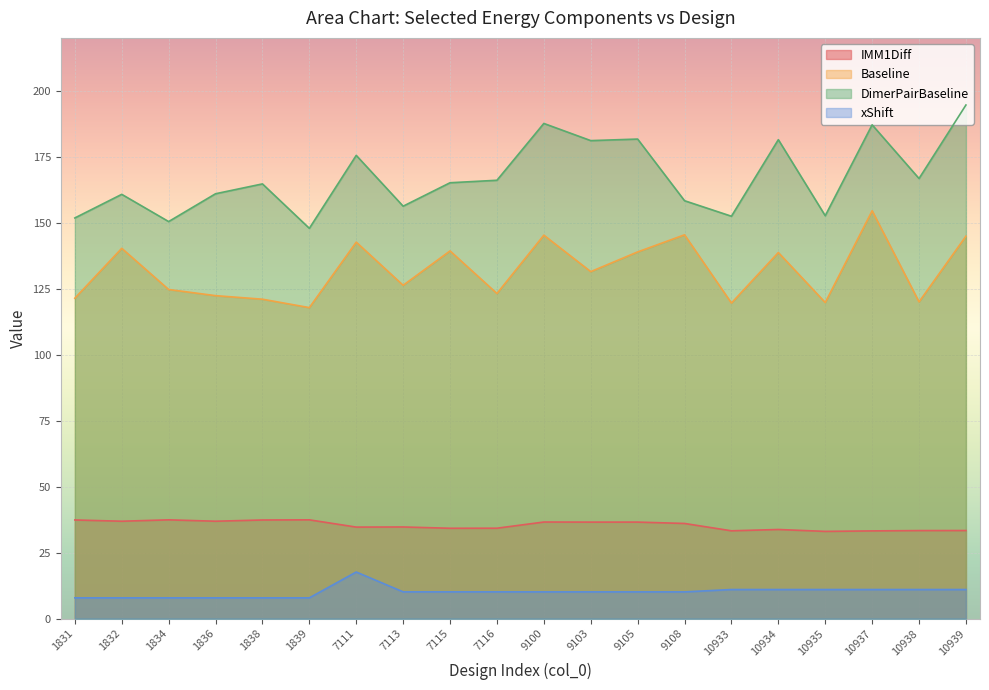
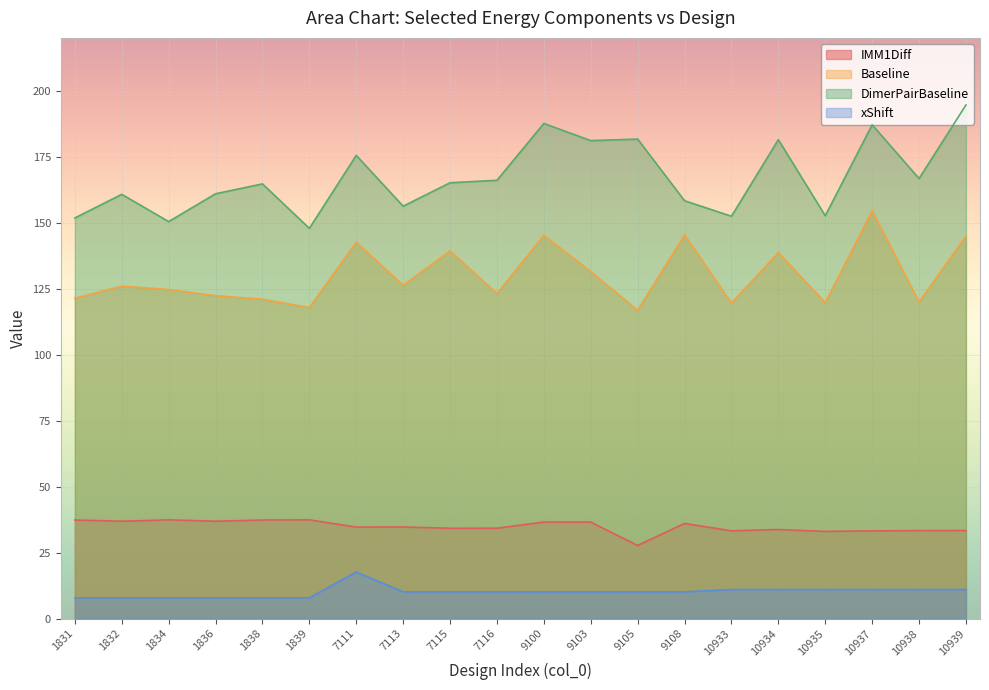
Baseline, 1832: 140 -> 126
IMM1Diff, 9105: 37 -> 28
Baseline, 9105: 139 -> 117
